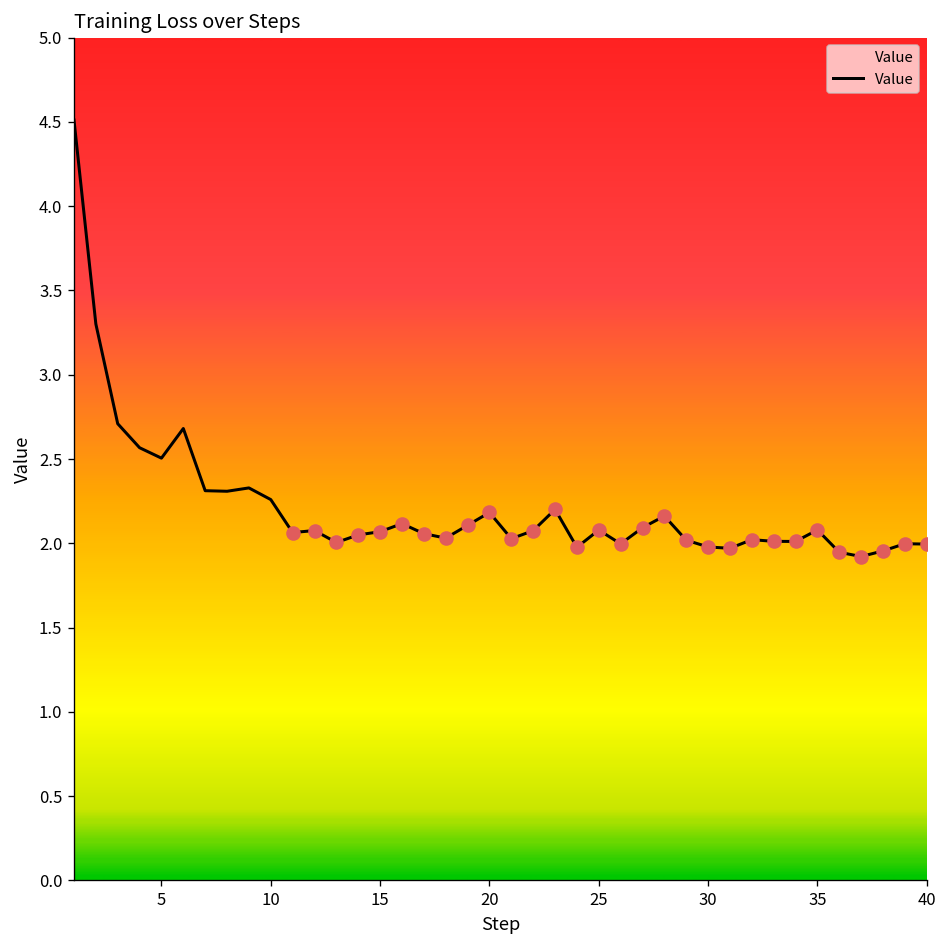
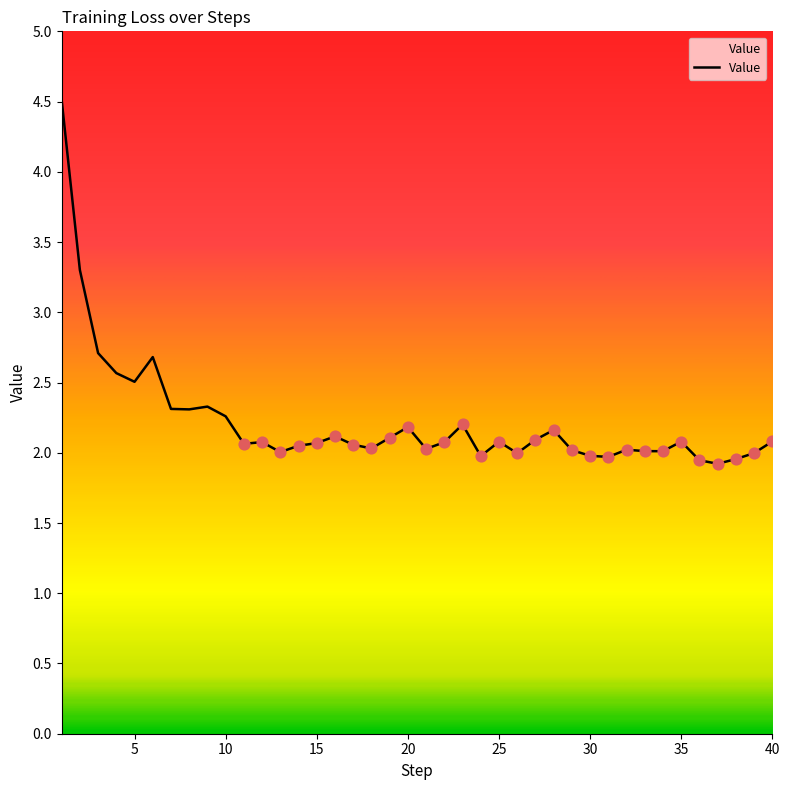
Value, 40: 2.00 -> 2.08
